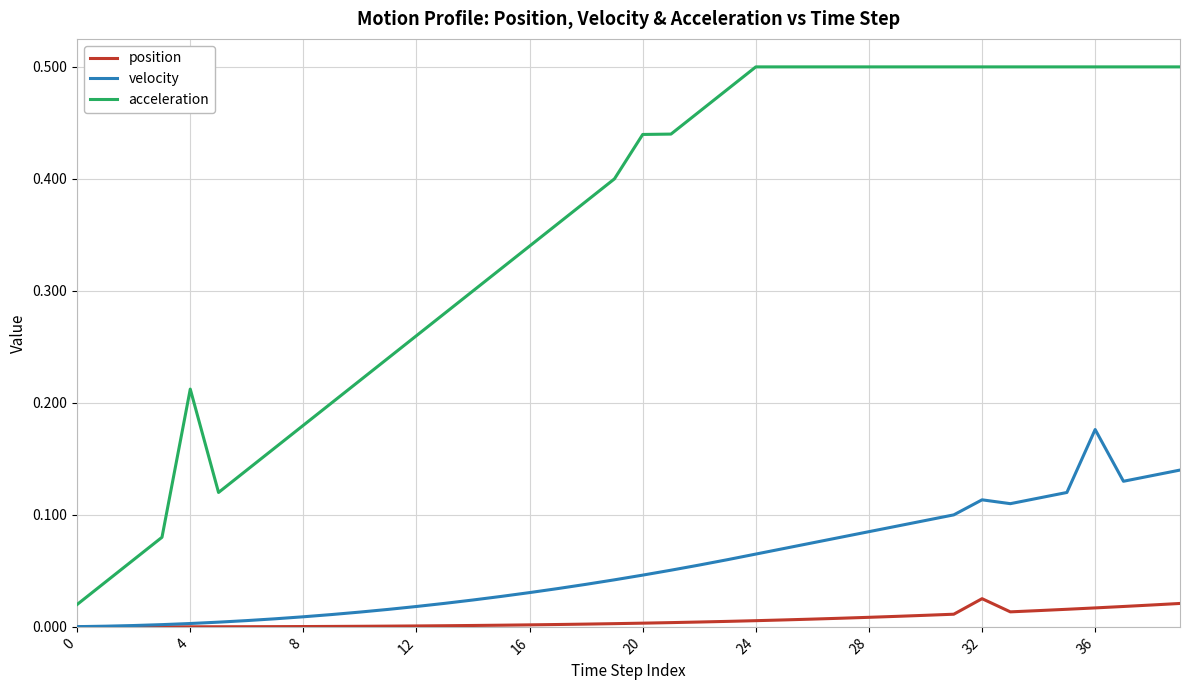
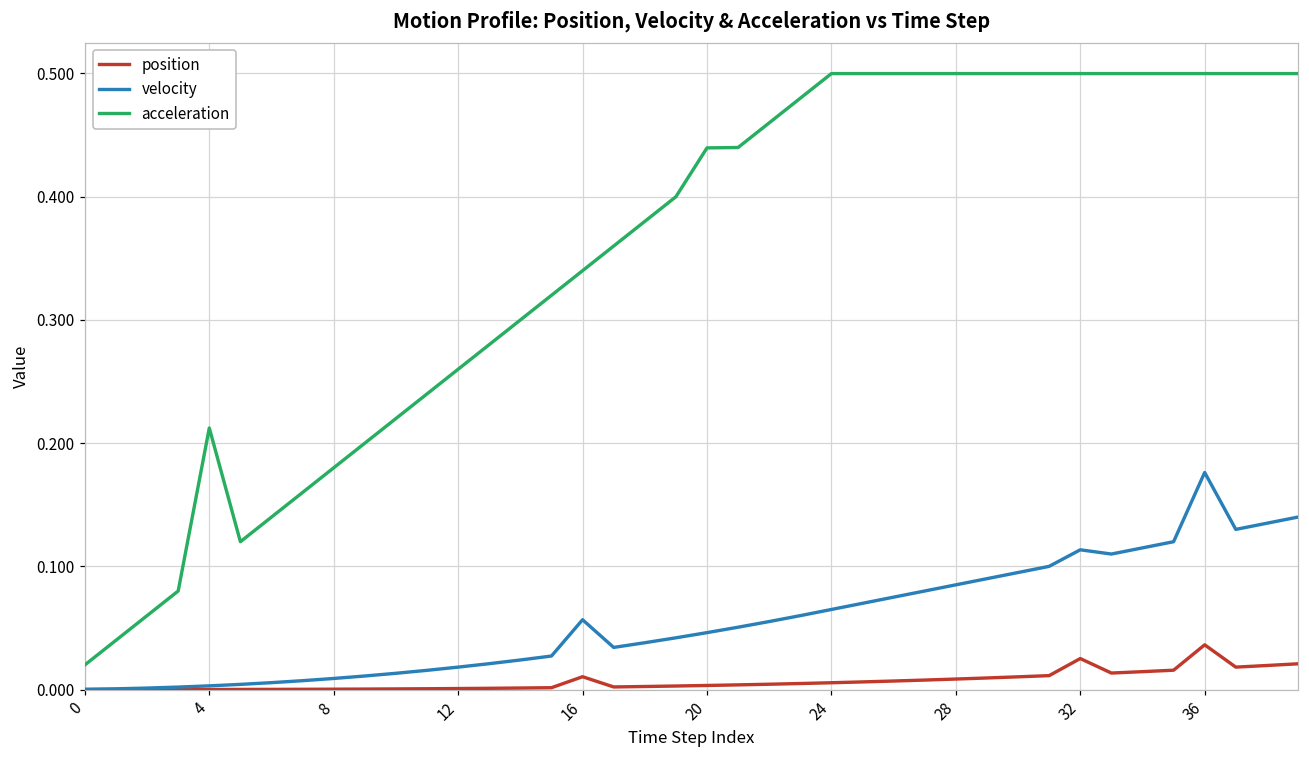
position, 16: 0.002 -> 0.010
velocity, 16: 0.031 -> 0.057
position, 36: 0.017 -> 0.036
